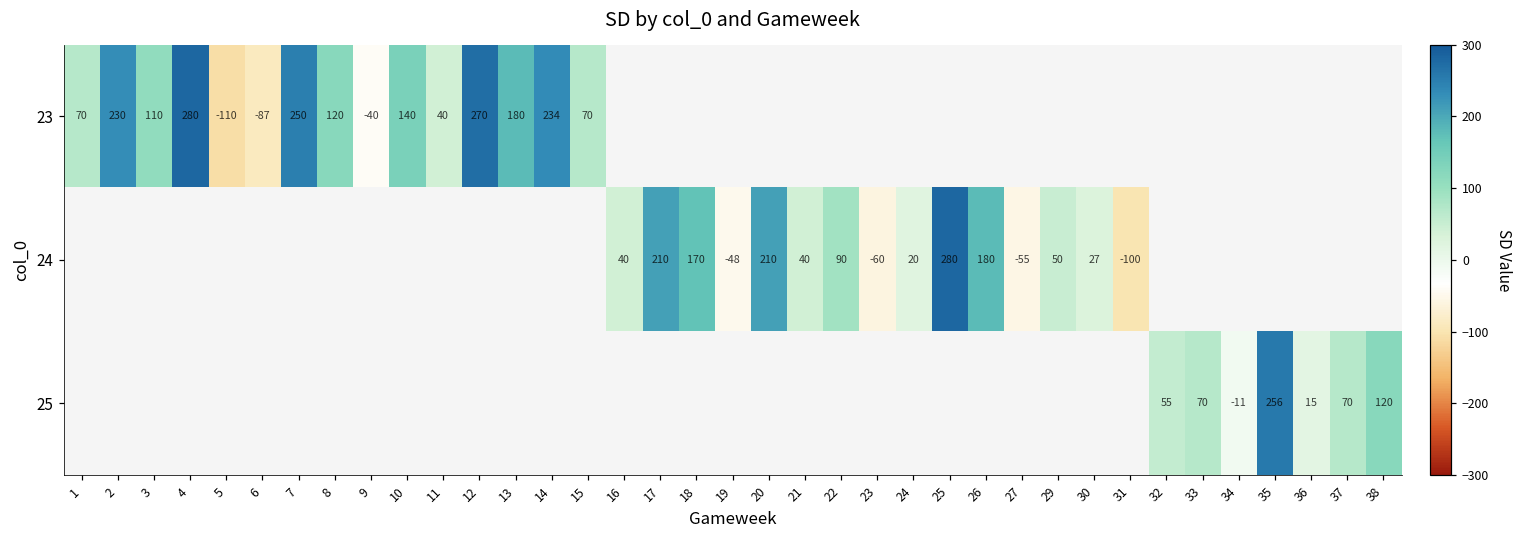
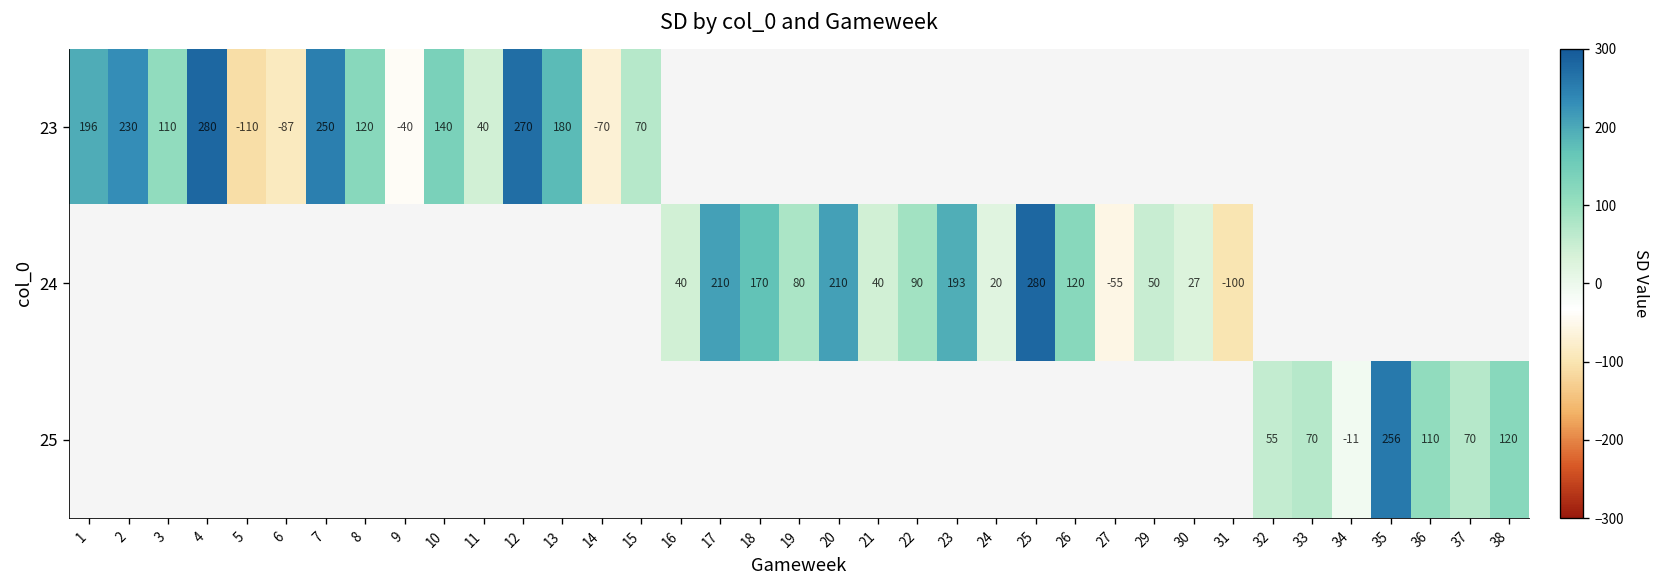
23, 1: 70 -> 196
23, 14: 234 -> -70
24, 19: -48 -> 80
24, 23: -60 -> 193
24, 26: 180 -> 120
25, 36: 15 -> 110
